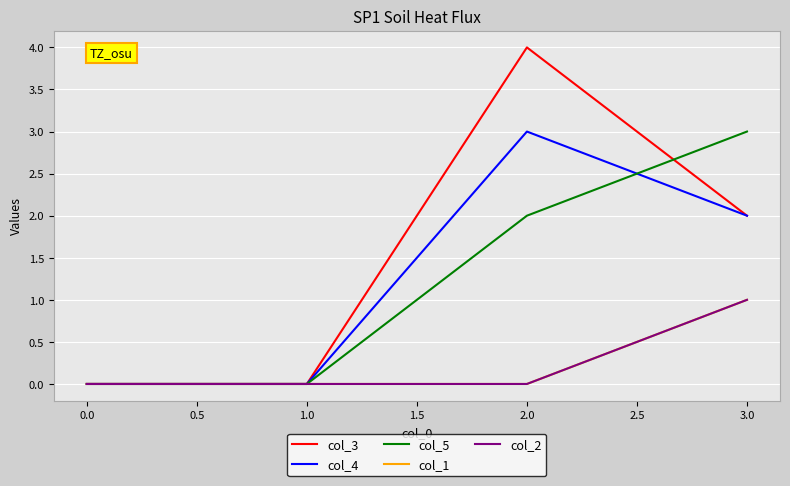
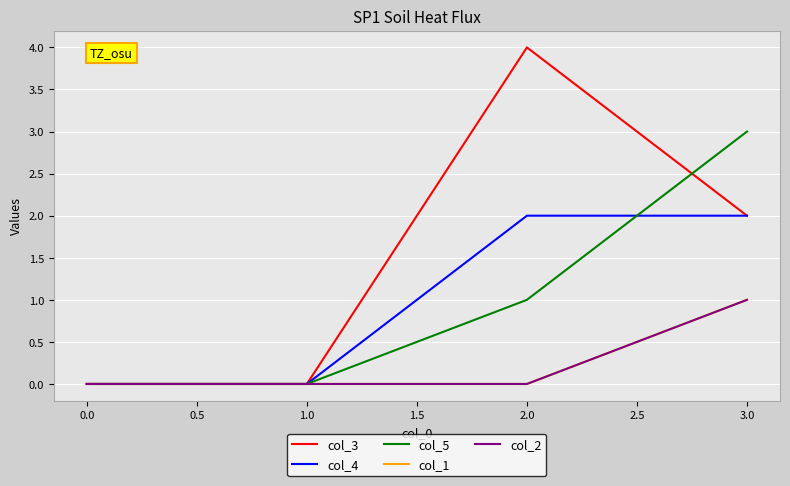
col_4, 2.0: 3 -> 2
col_5, 2.0: 2 -> 1
